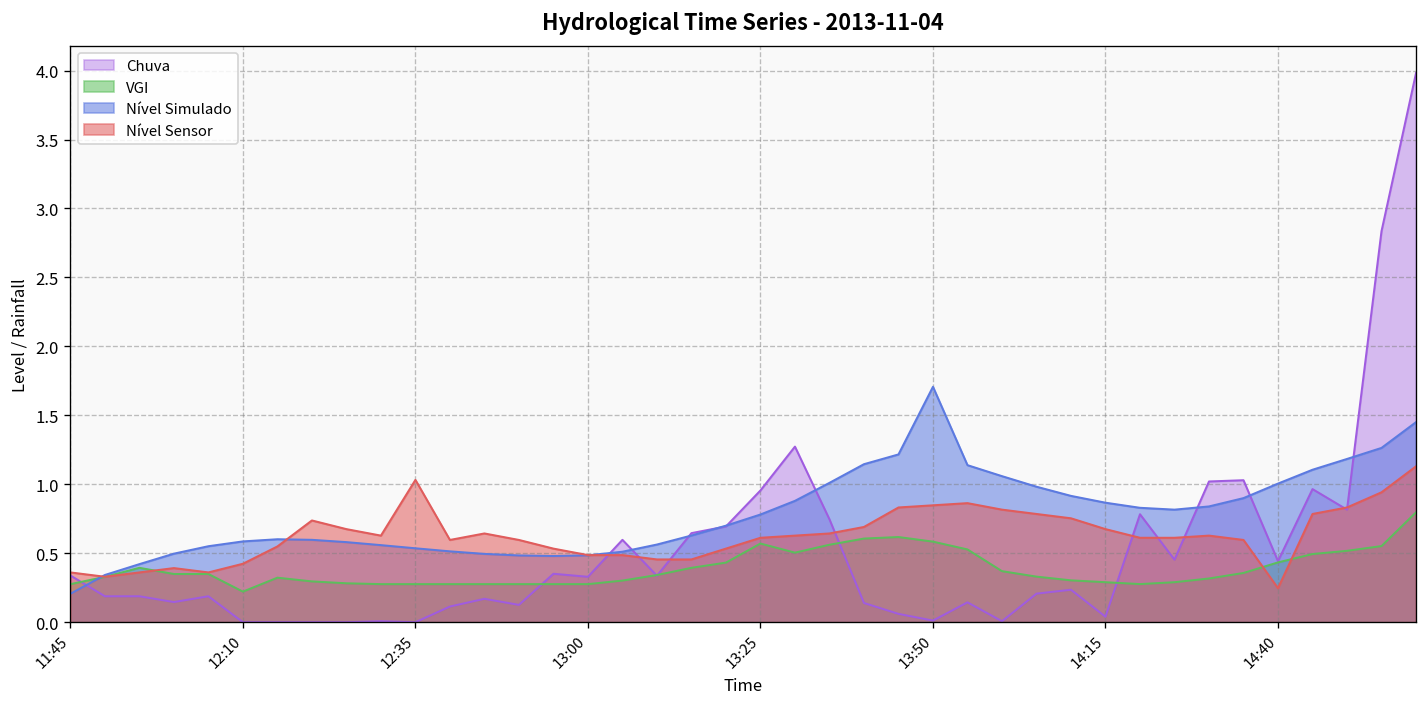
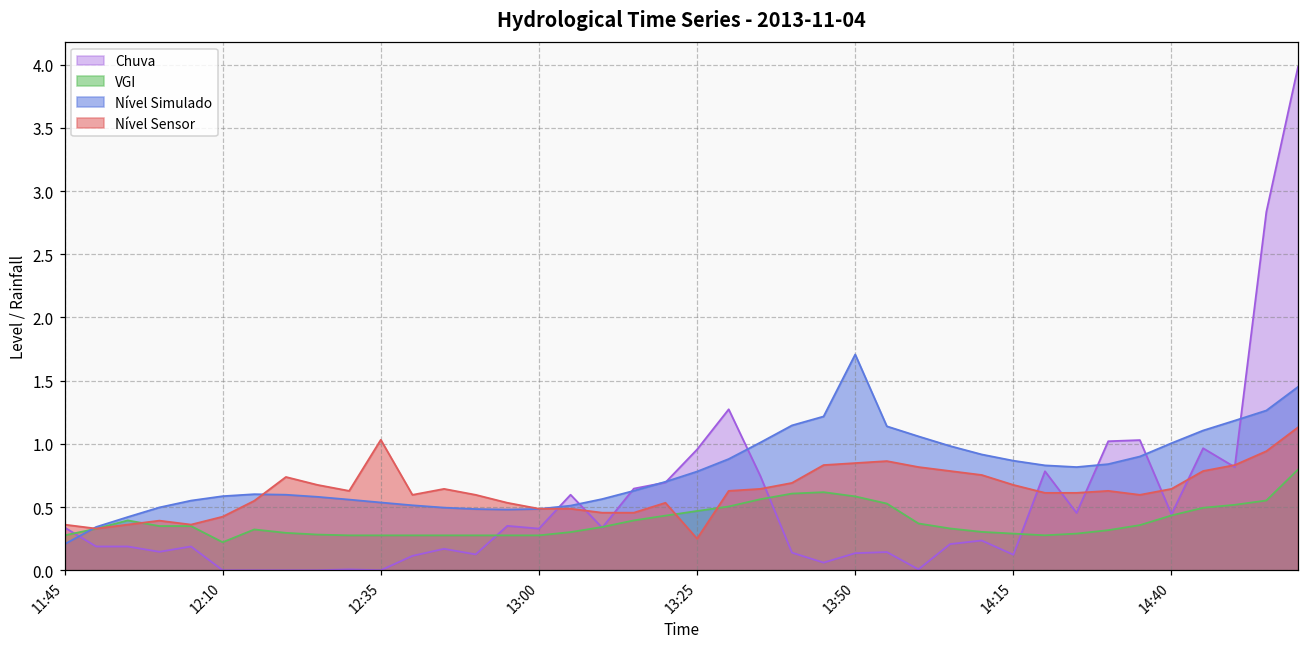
VGI, 13:25: 0.57 -> 0.47
Nível Sensor, 13:25: 0.61 -> 0.25
Chuva, 13:50: 0.01 -> 0.14
Chuva, 14:15: 0.04 -> 0.12
Nível Sensor, 14:40: 0.25 -> 0.64
